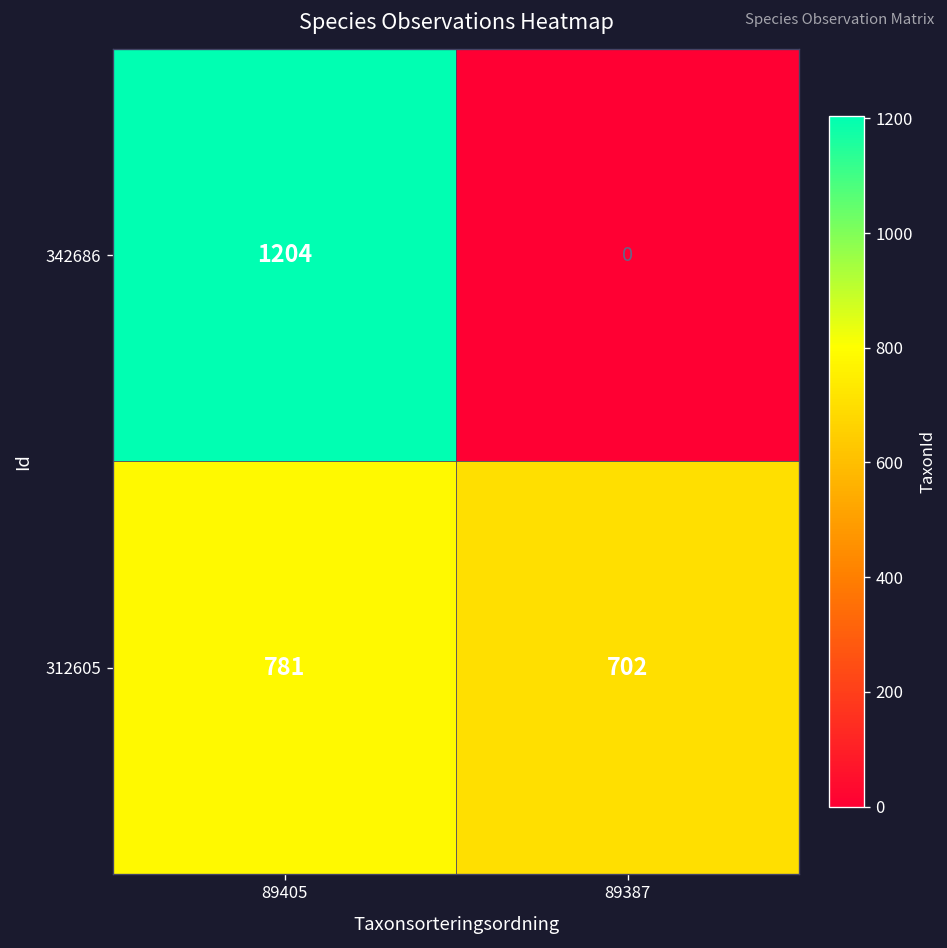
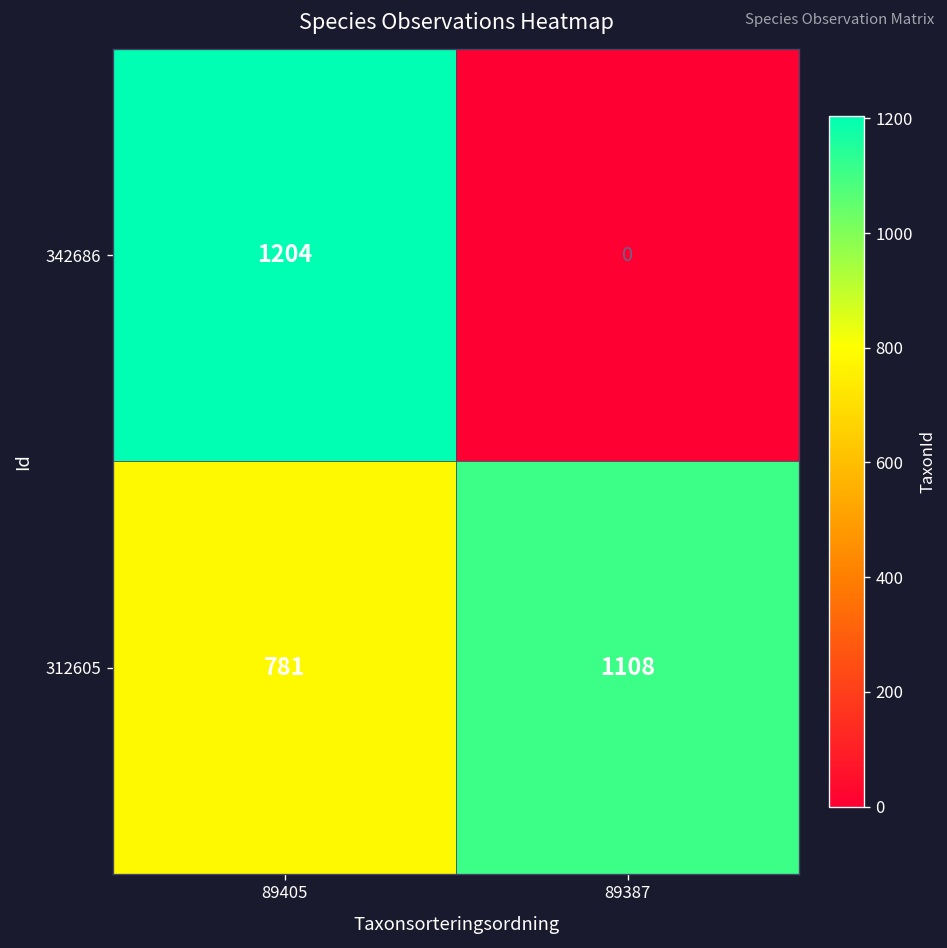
312605, 89387: 702 -> 1108
